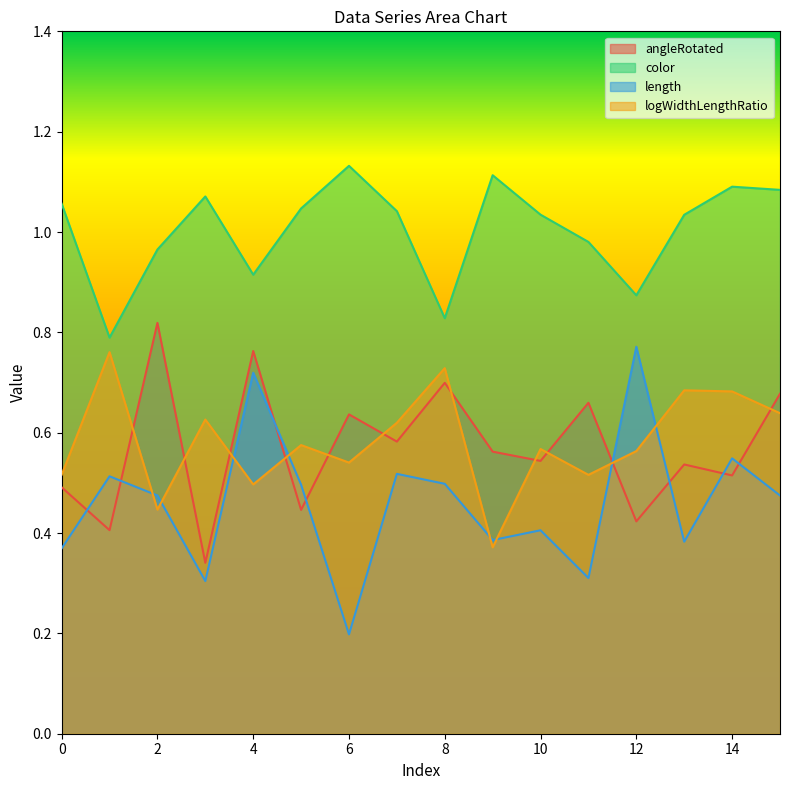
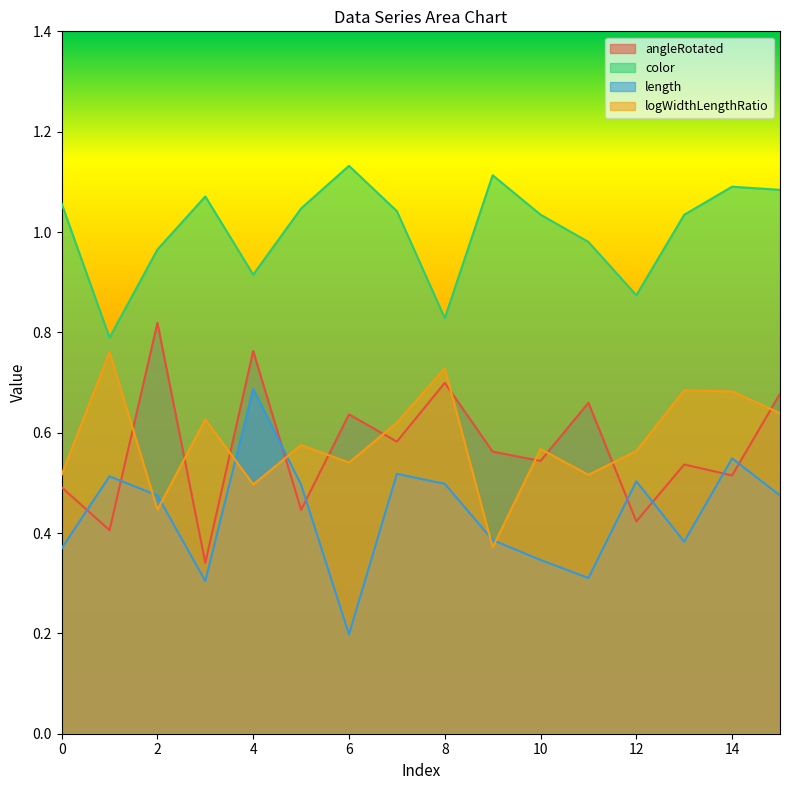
length, 4: 0.72 -> 0.69
length, 10: 0.41 -> 0.35
length, 12: 0.77 -> 0.50
